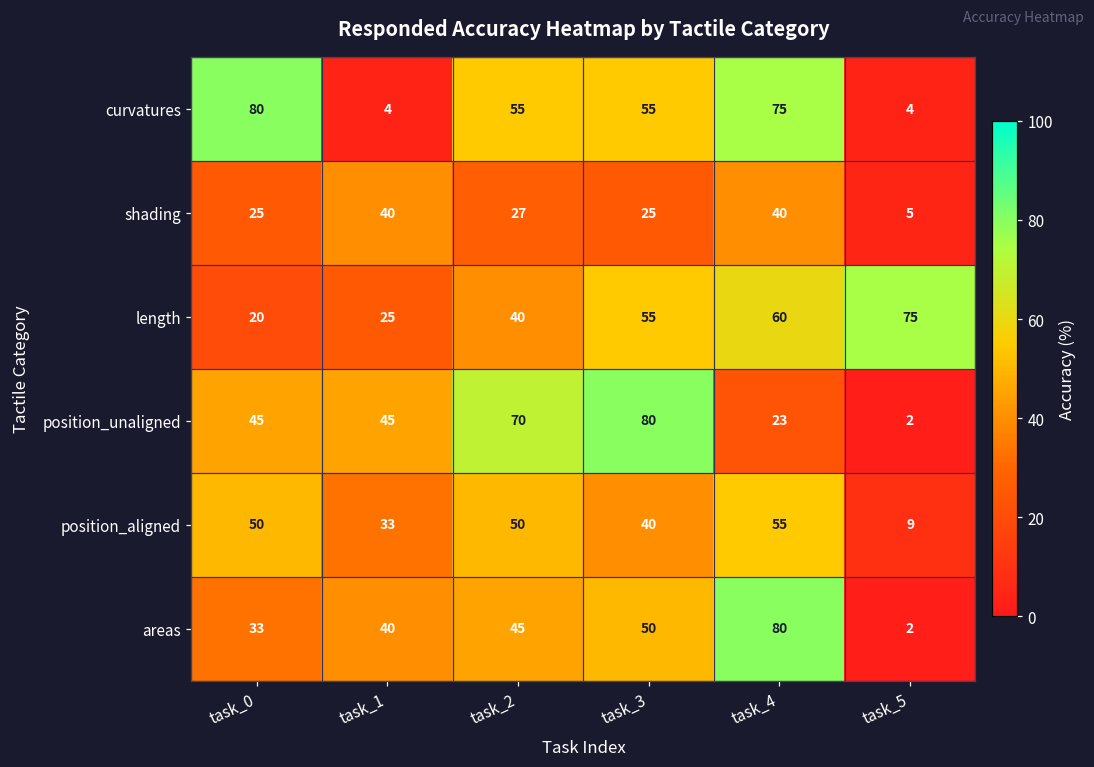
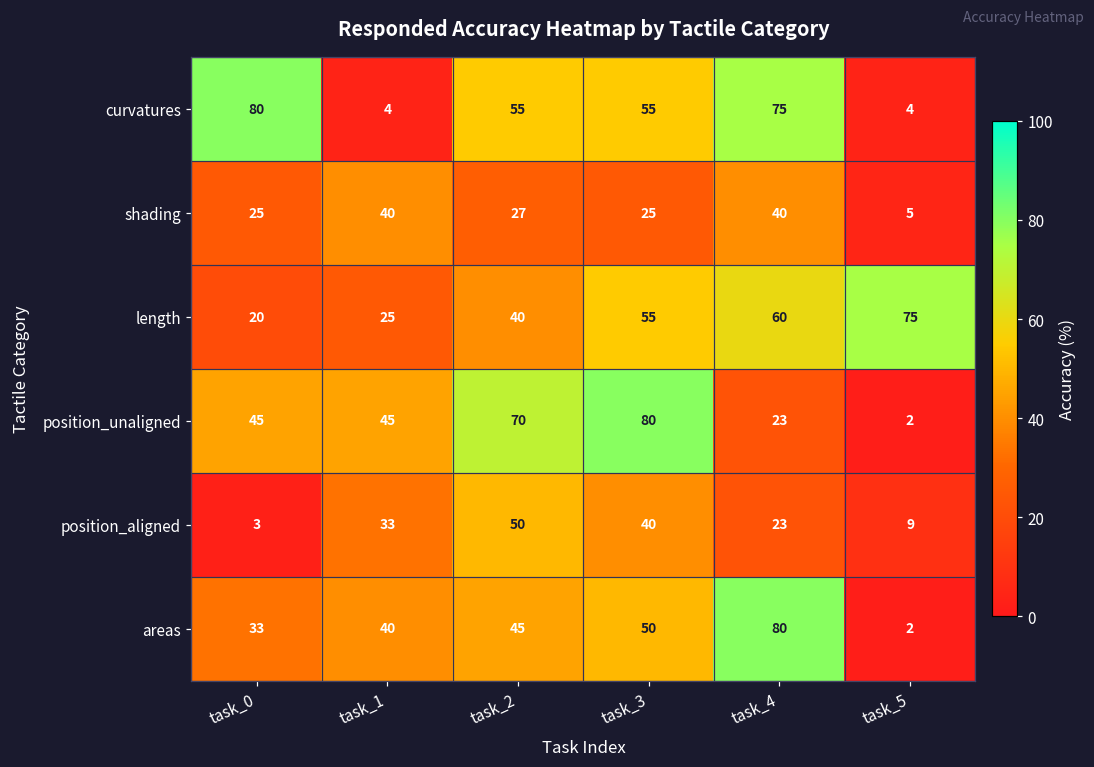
position_aligned, task_0: 50 -> 3
position_aligned, task_4: 55 -> 23
